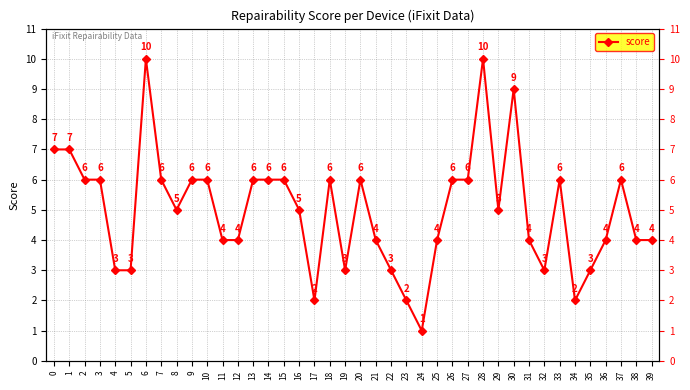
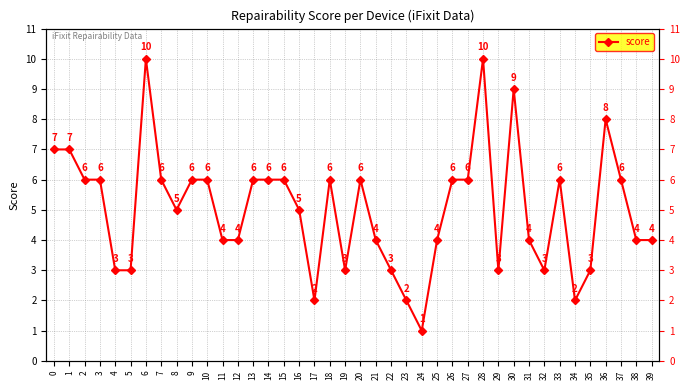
29: 5 -> 3
36: 4 -> 8
